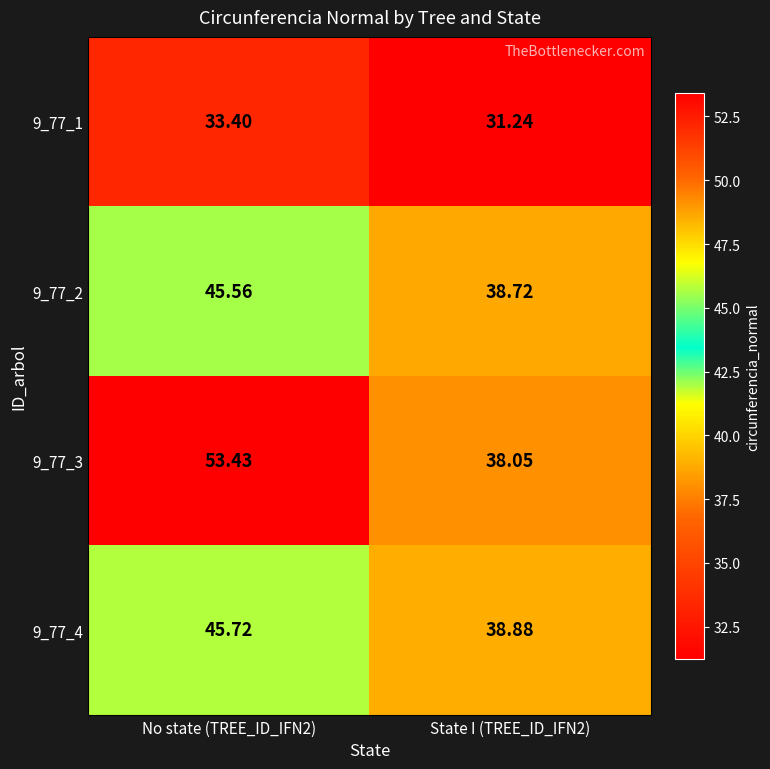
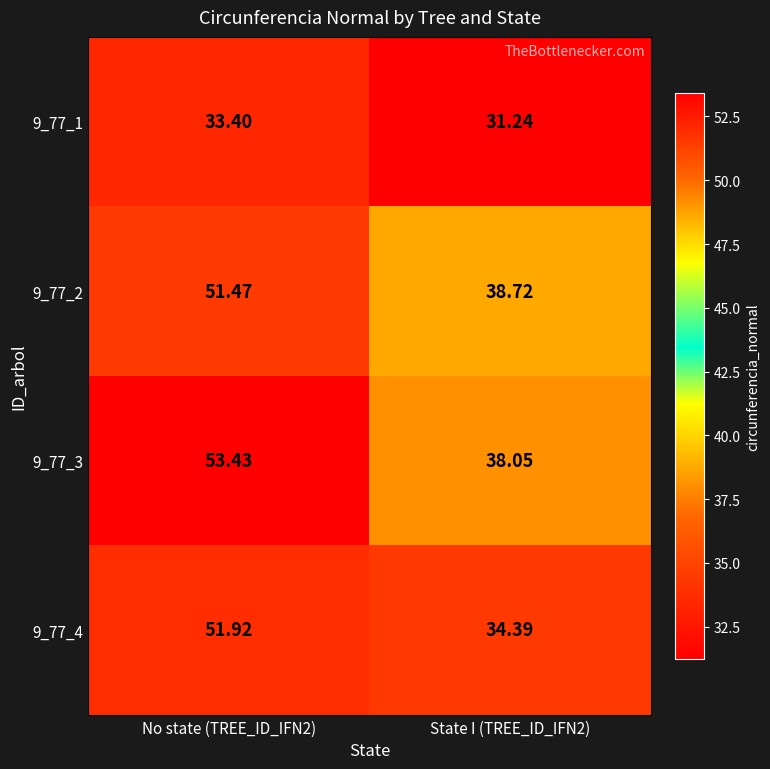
9_77_2, No state (TREE_ID_IFN2): 45.56 -> 51.47
9_77_4, No state (TREE_ID_IFN2): 45.72 -> 51.92
9_77_4, State I (TREE_ID_IFN2): 38.88 -> 34.39
